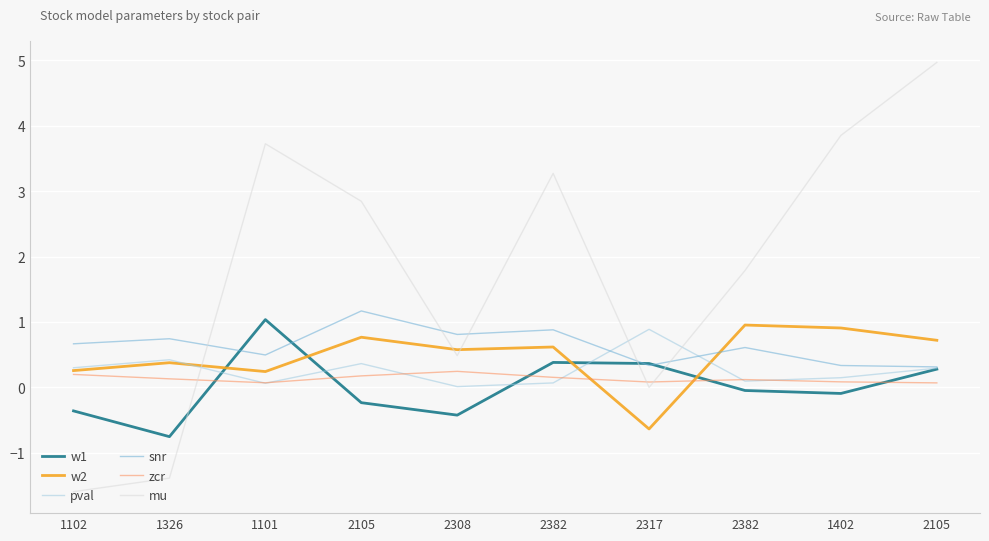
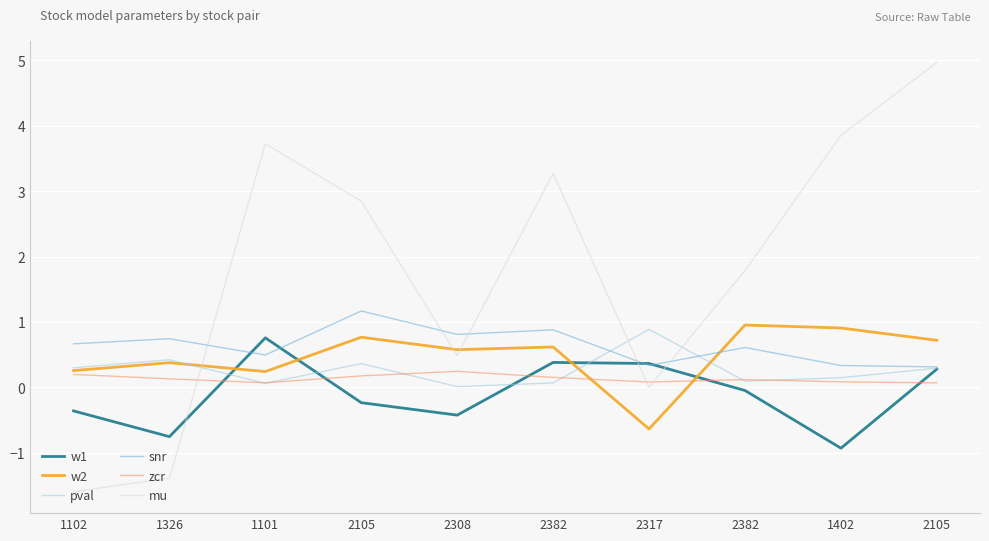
w1, 1101: 1.0 -> 0.8
w1, 1402: -0.1 -> -0.9
